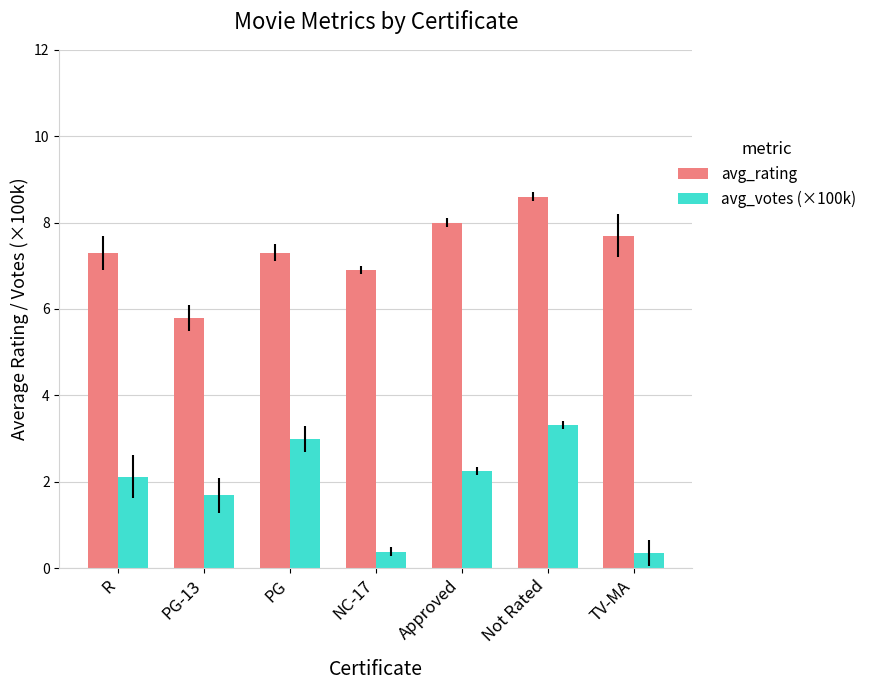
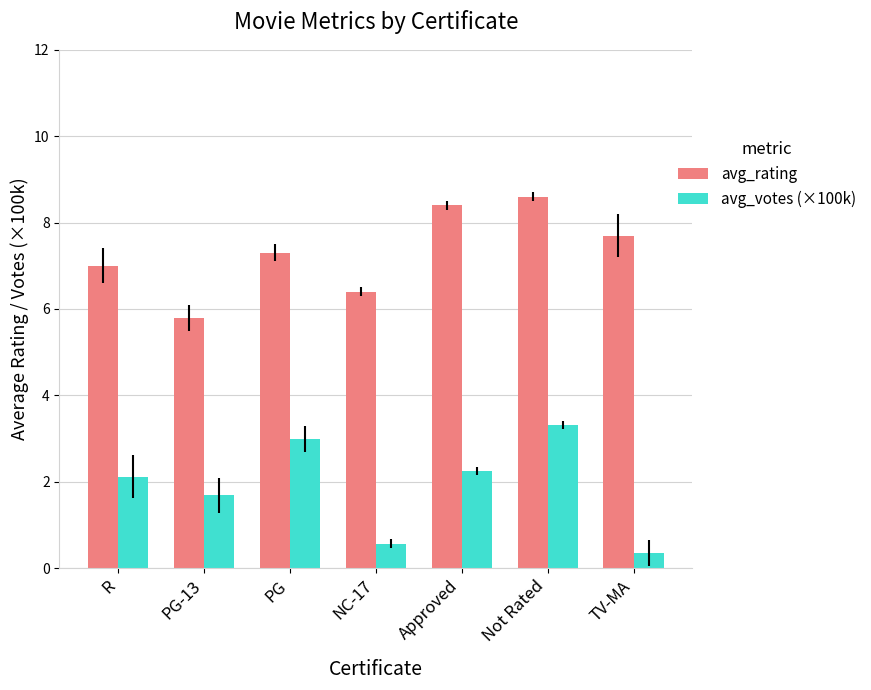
avg_rating, R: 7.3 -> 7.0
avg_rating, NC-17: 6.9 -> 6.4
avg_votes (×100k), NC-17: 0.4 -> 0.6
avg_rating, Approved: 8.0 -> 8.4
